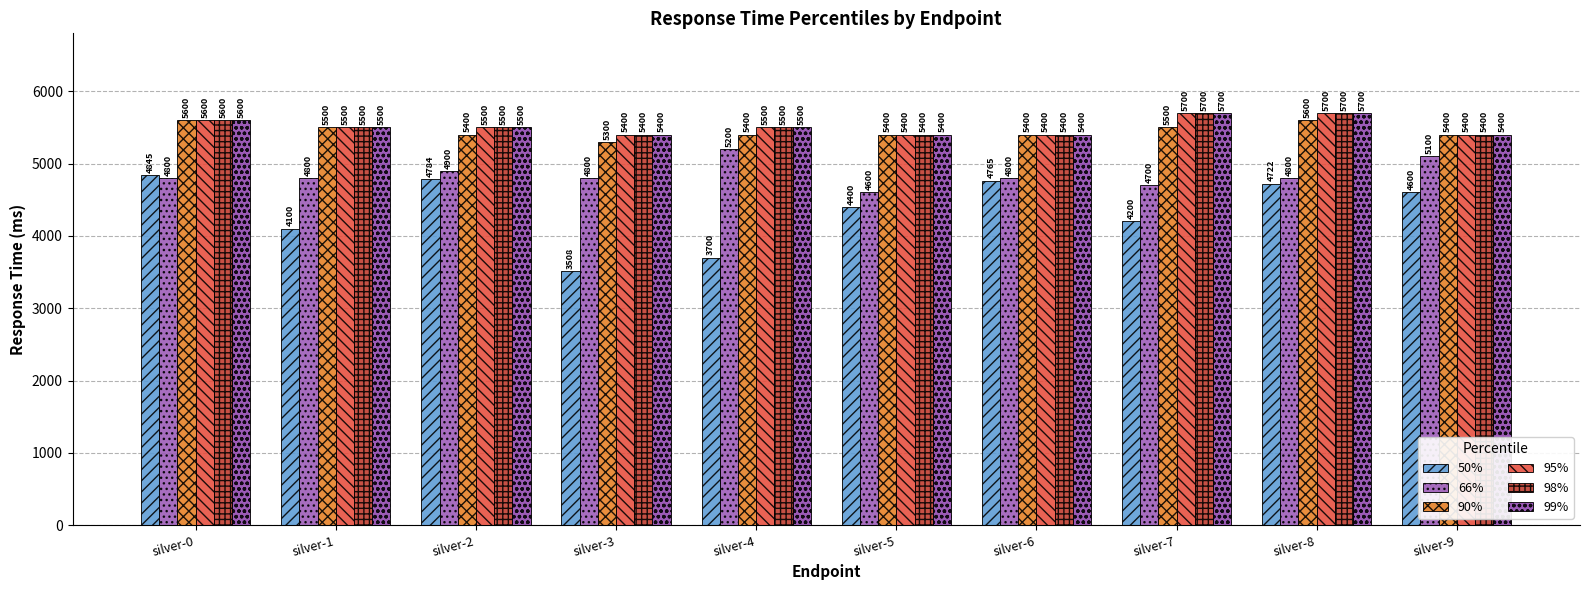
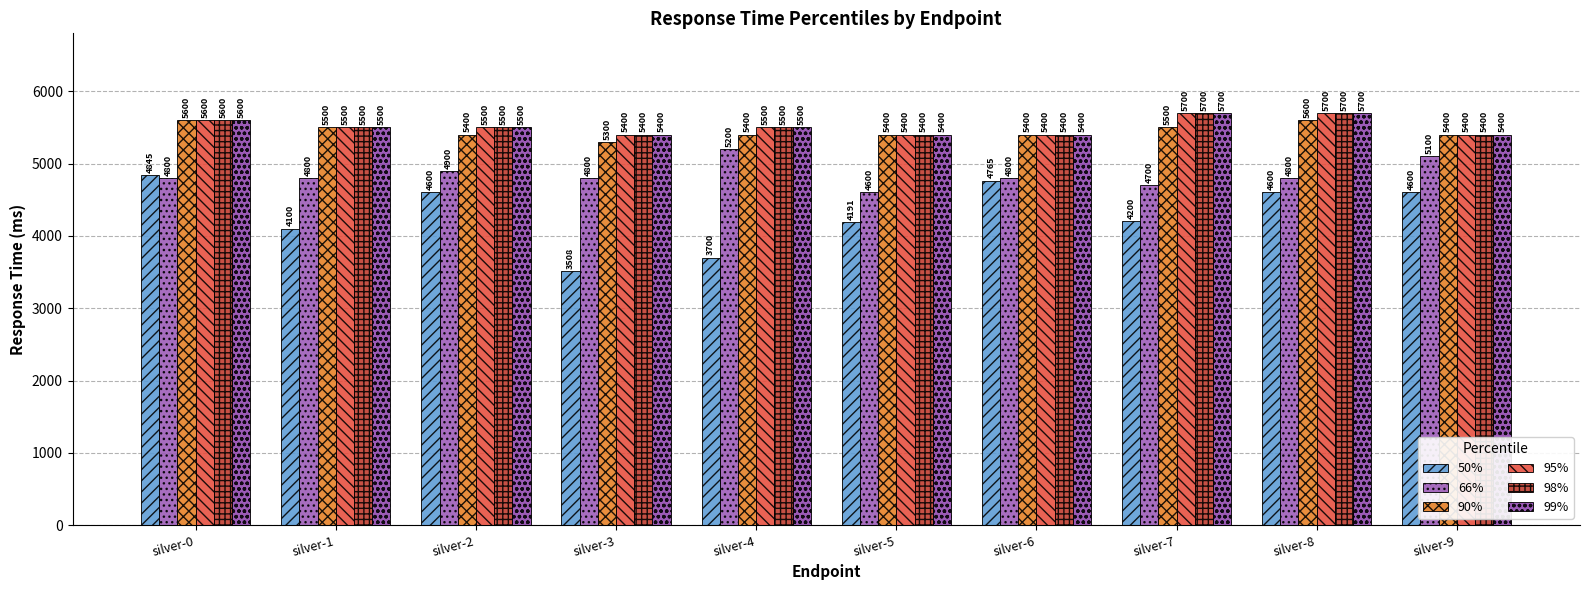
50%, silver-2: 4784 -> 4600
50%, silver-5: 4400 -> 4191
50%, silver-8: 4722 -> 4600
